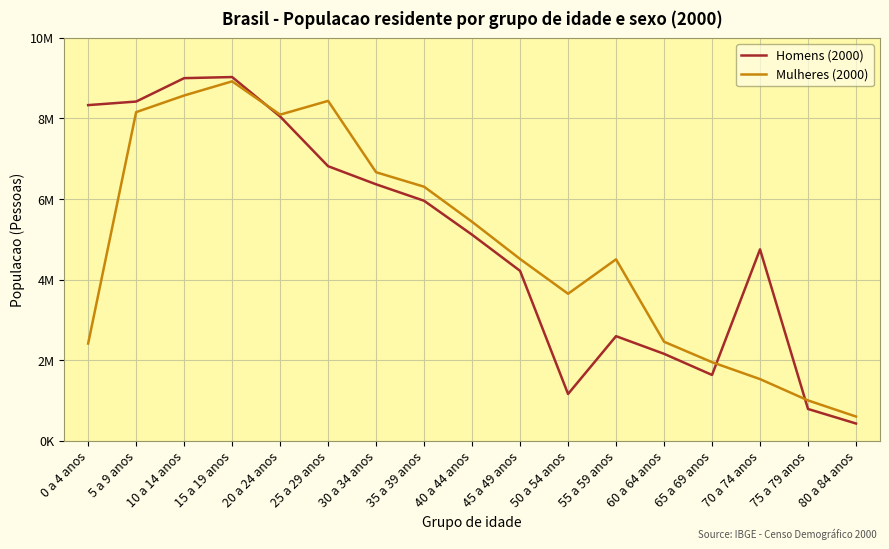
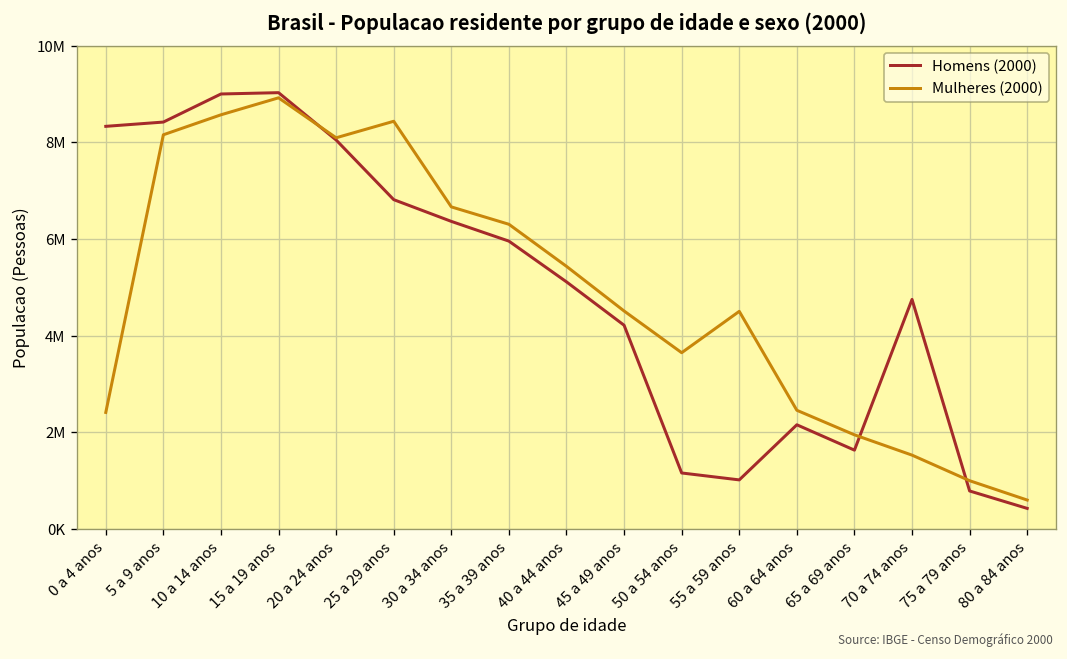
Homens (2000), 55 a 59 anos: 2600000 -> 1000000
